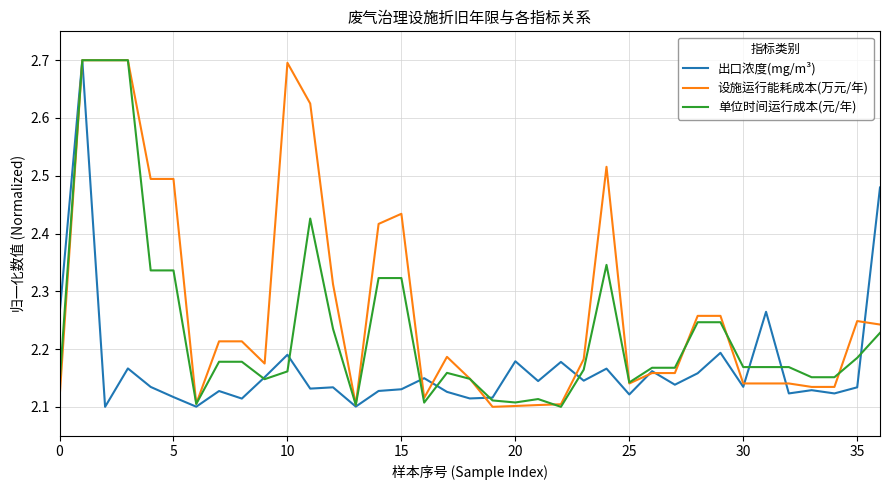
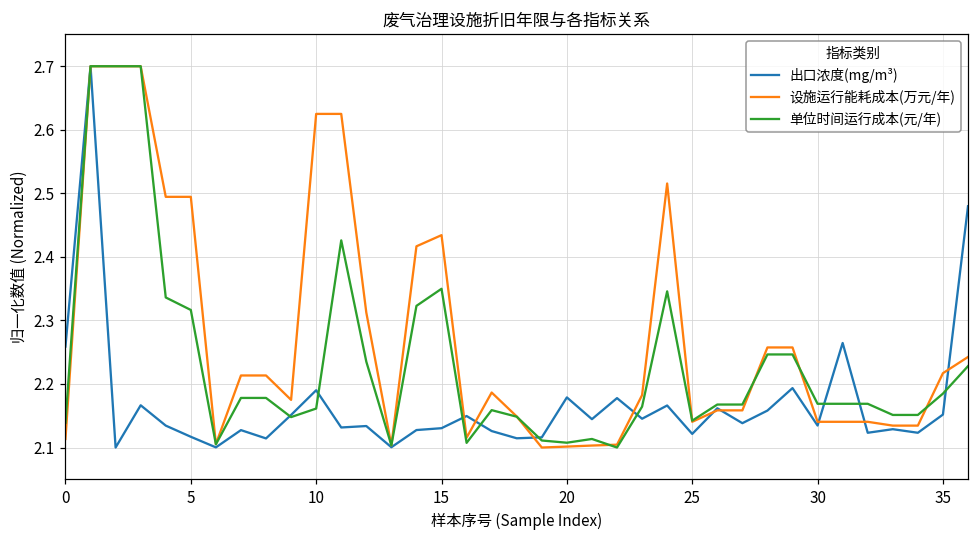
单位时间运行成本(元/年), 5: 2.34 -> 2.32
设施运行能耗成本(万元/年), 10: 2.70 -> 2.62
单位时间运行成本(元/年), 15: 2.32 -> 2.35
出口浓度(mg/m³), 35: 2.13 -> 2.15
设施运行能耗成本(万元/年), 35: 2.25 -> 2.22
